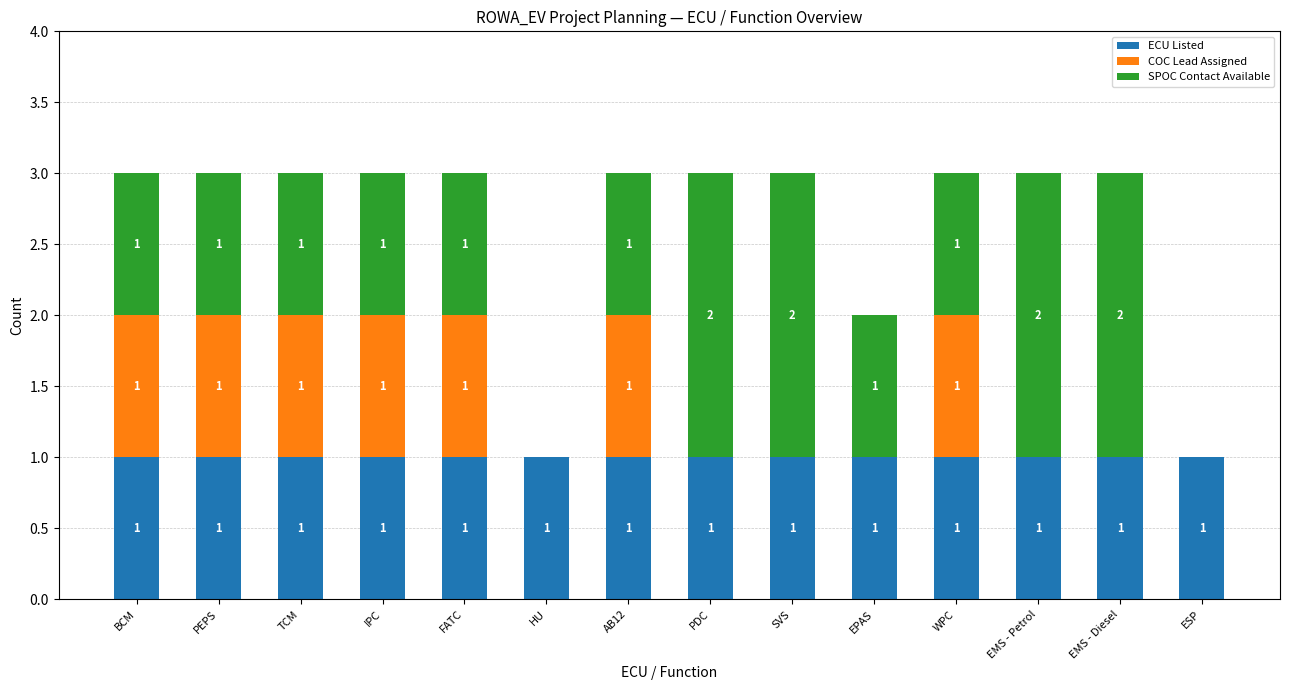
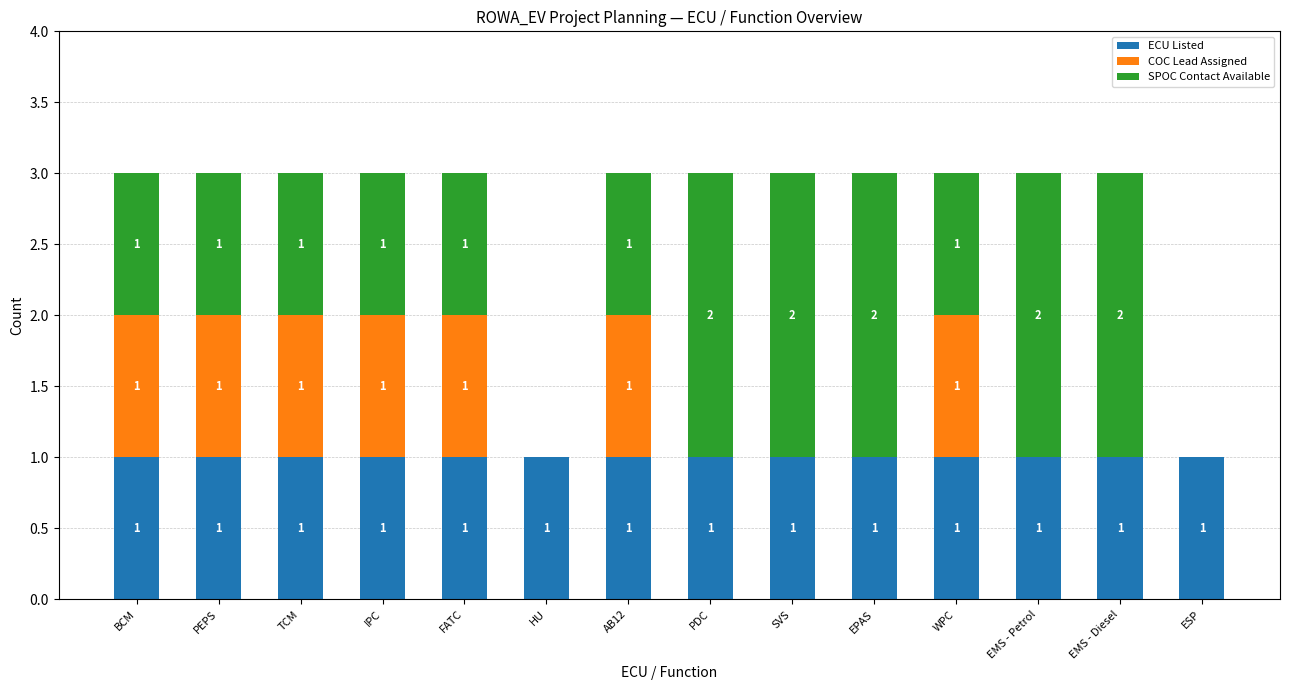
SPOC Contact Available, EPAS: 1 -> 2
